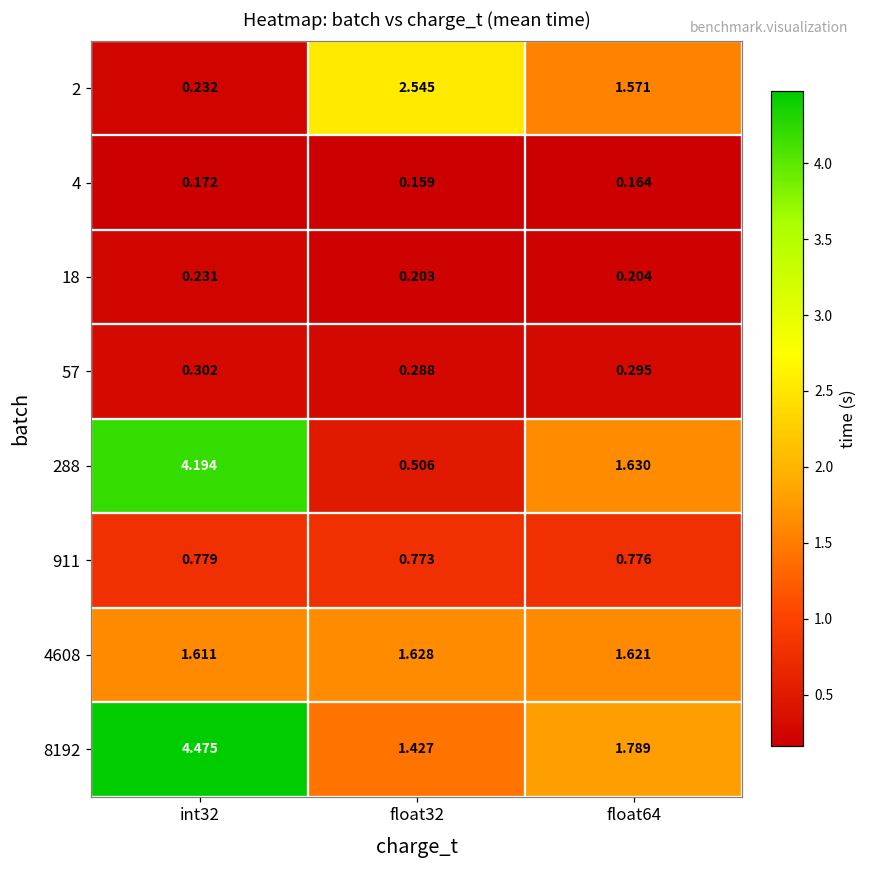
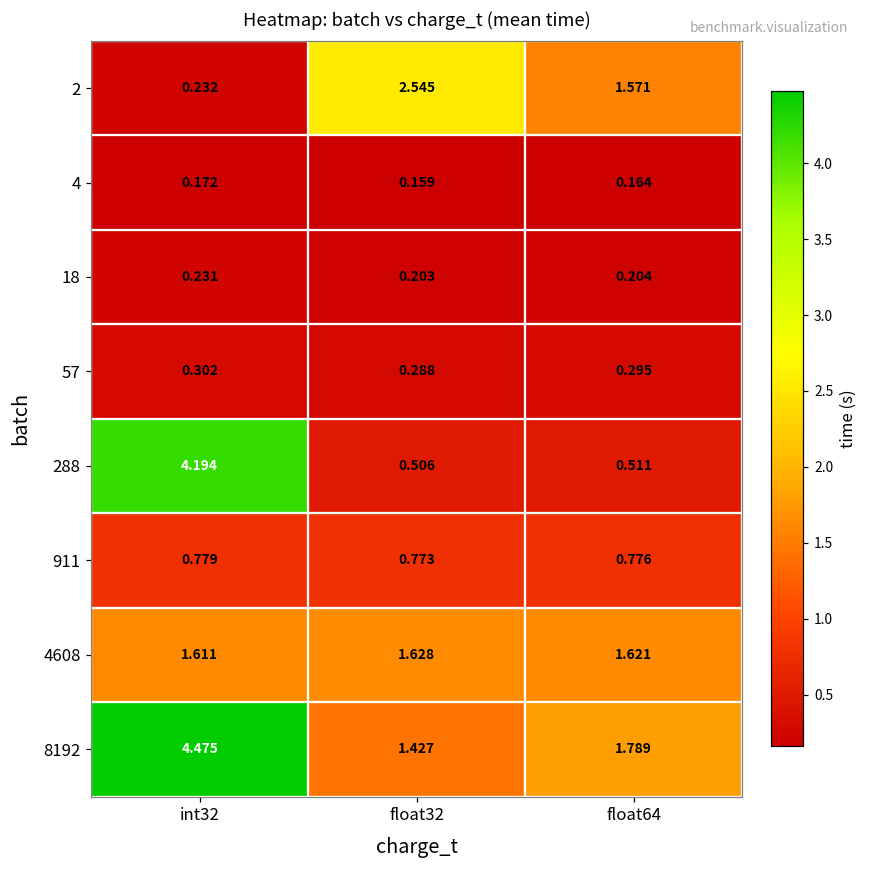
288, float64: 1.630 -> 0.511
